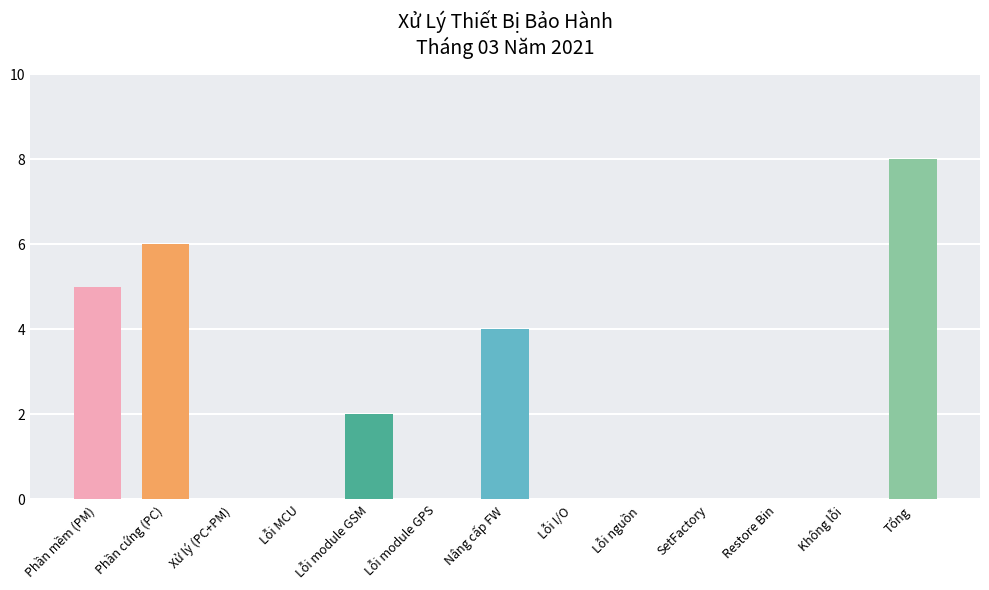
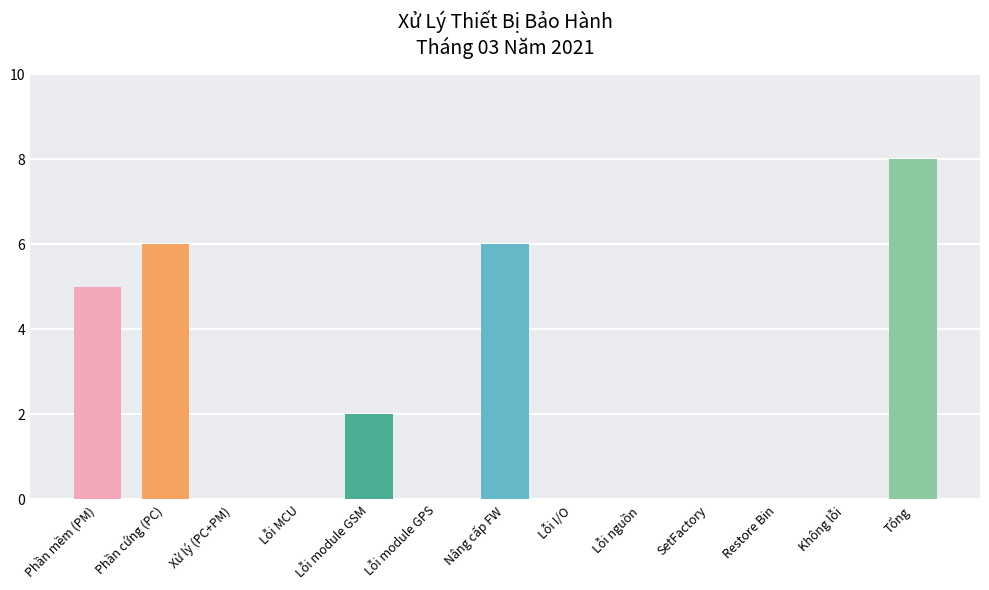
Nâng cấp FW: 4 -> 6
